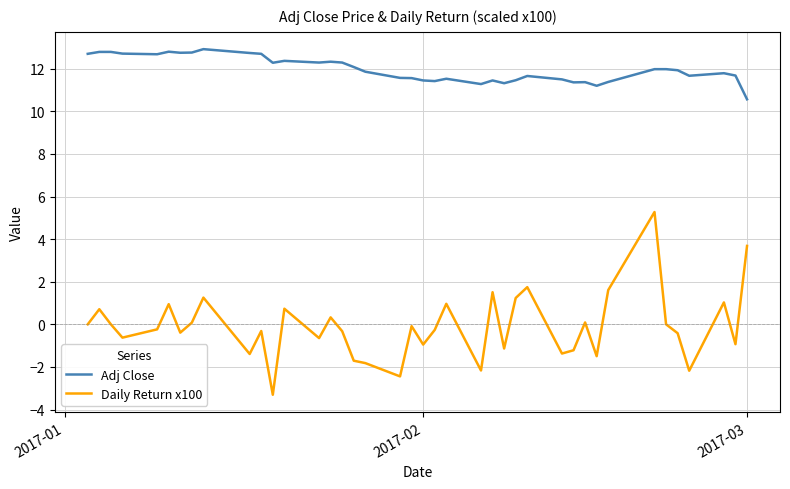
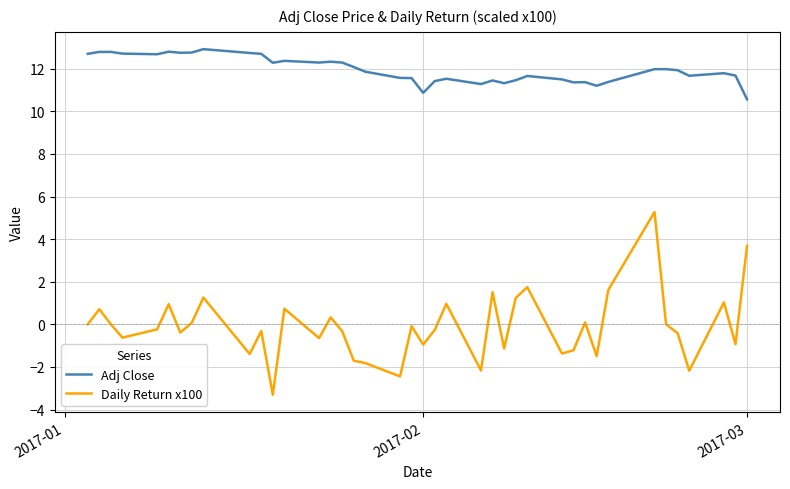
Adj Close, 2017-02: 11.4 -> 10.9
